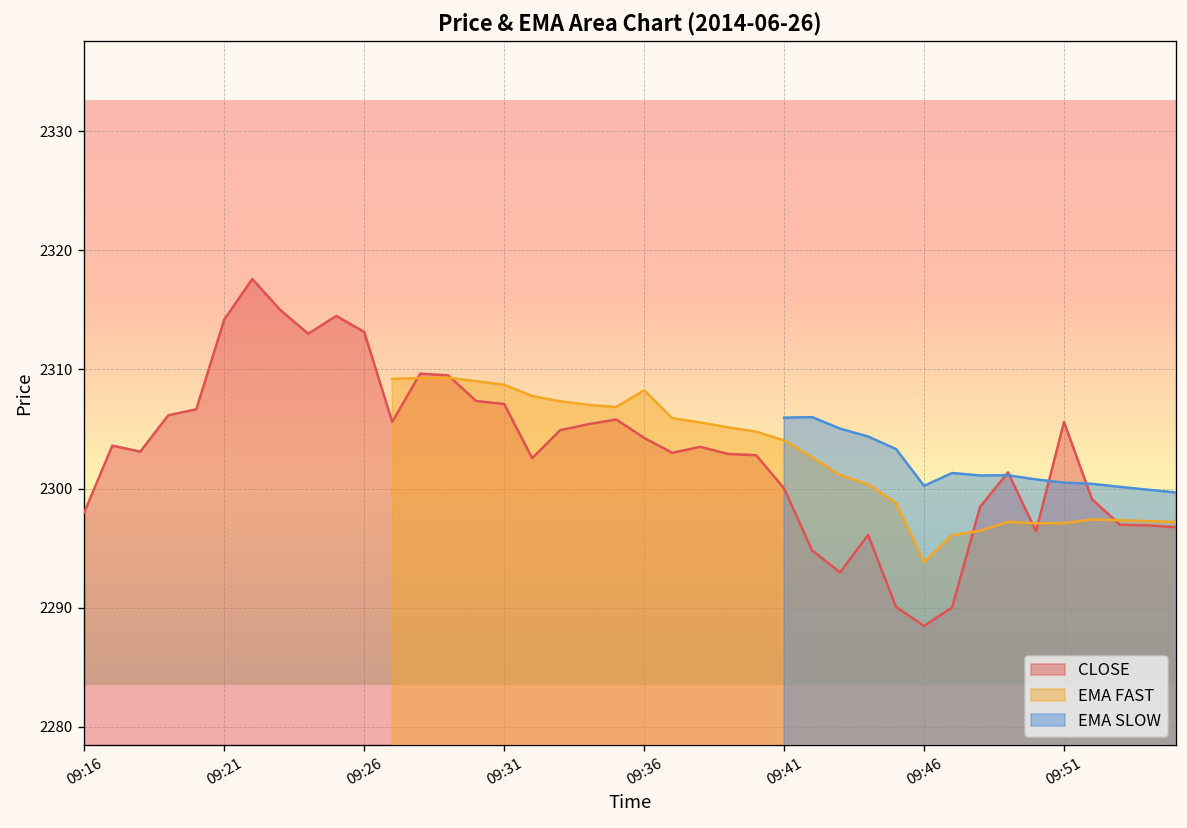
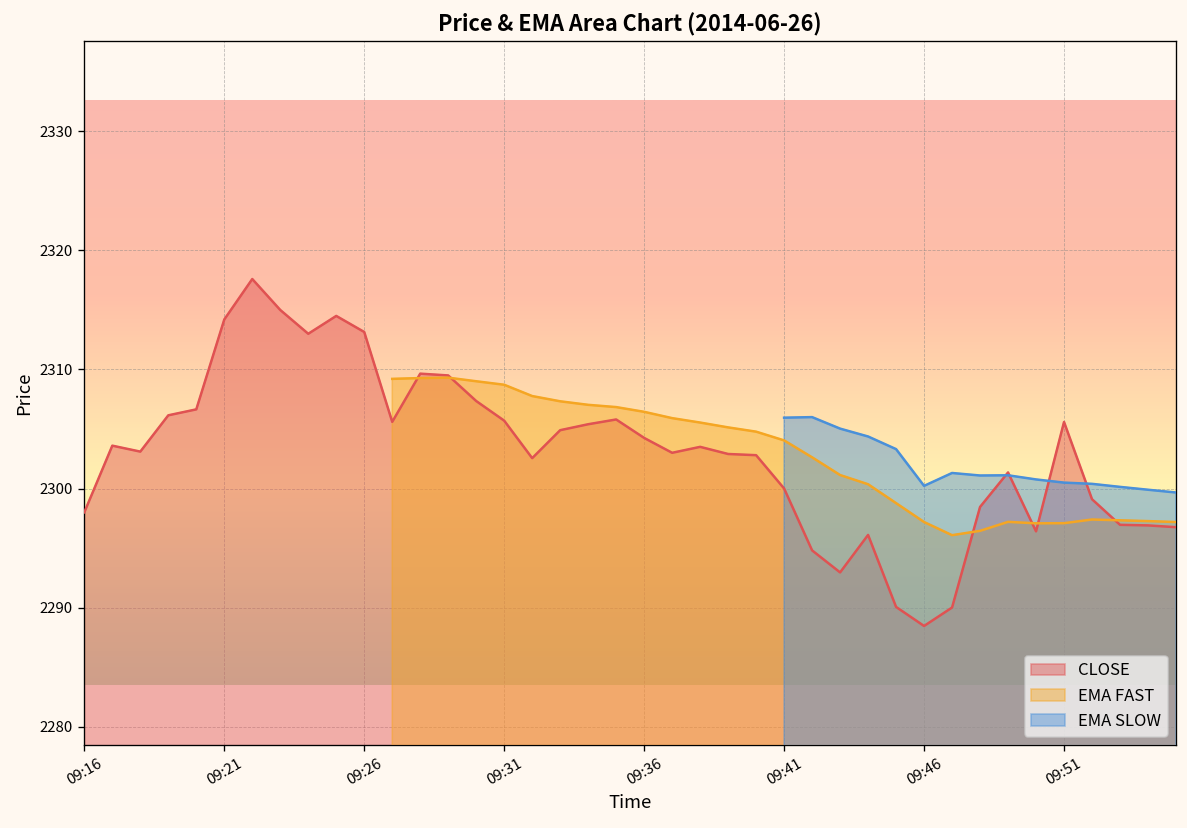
CLOSE, 09:31: 2307 -> 2306
EMA FAST, 09:36: 2308 -> 2306
EMA FAST, 09:46: 2294 -> 2297
